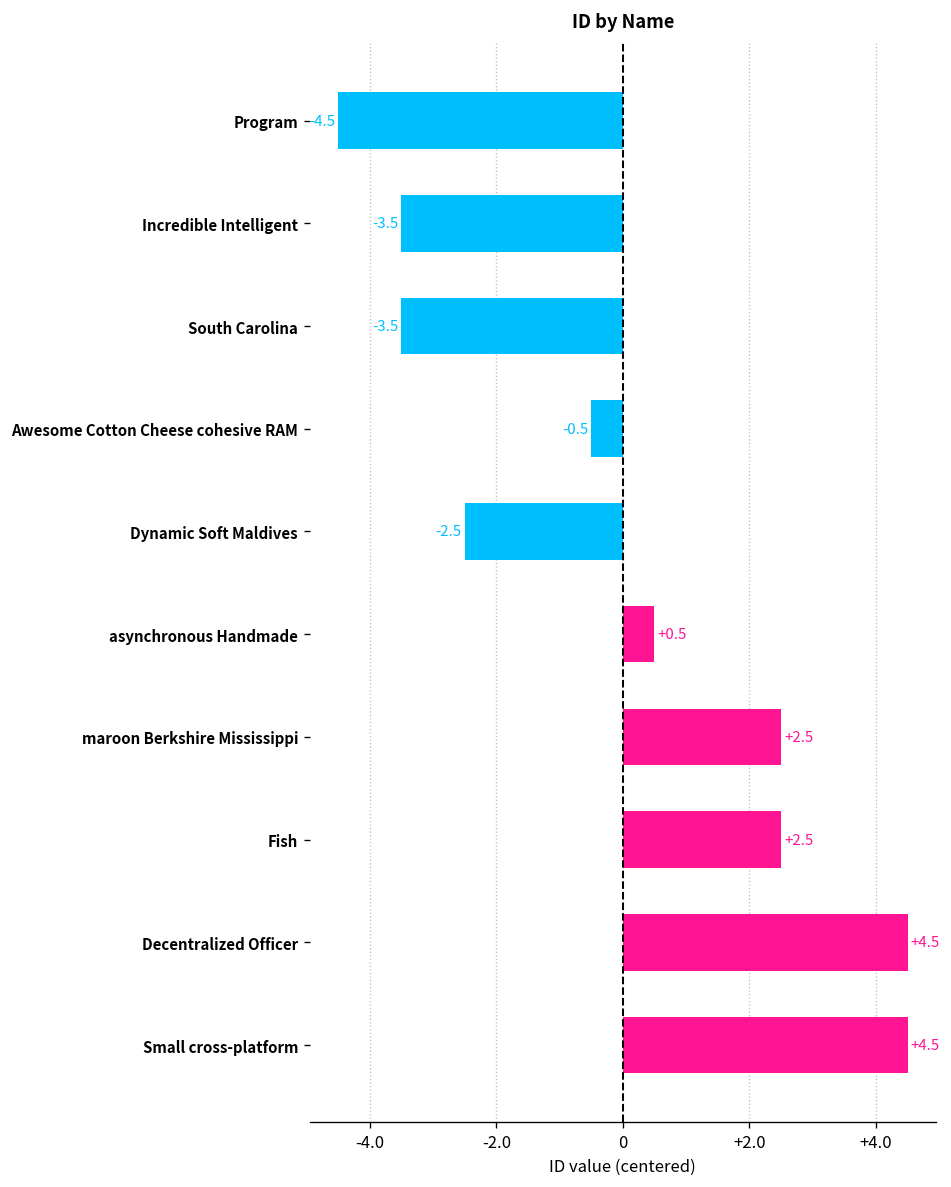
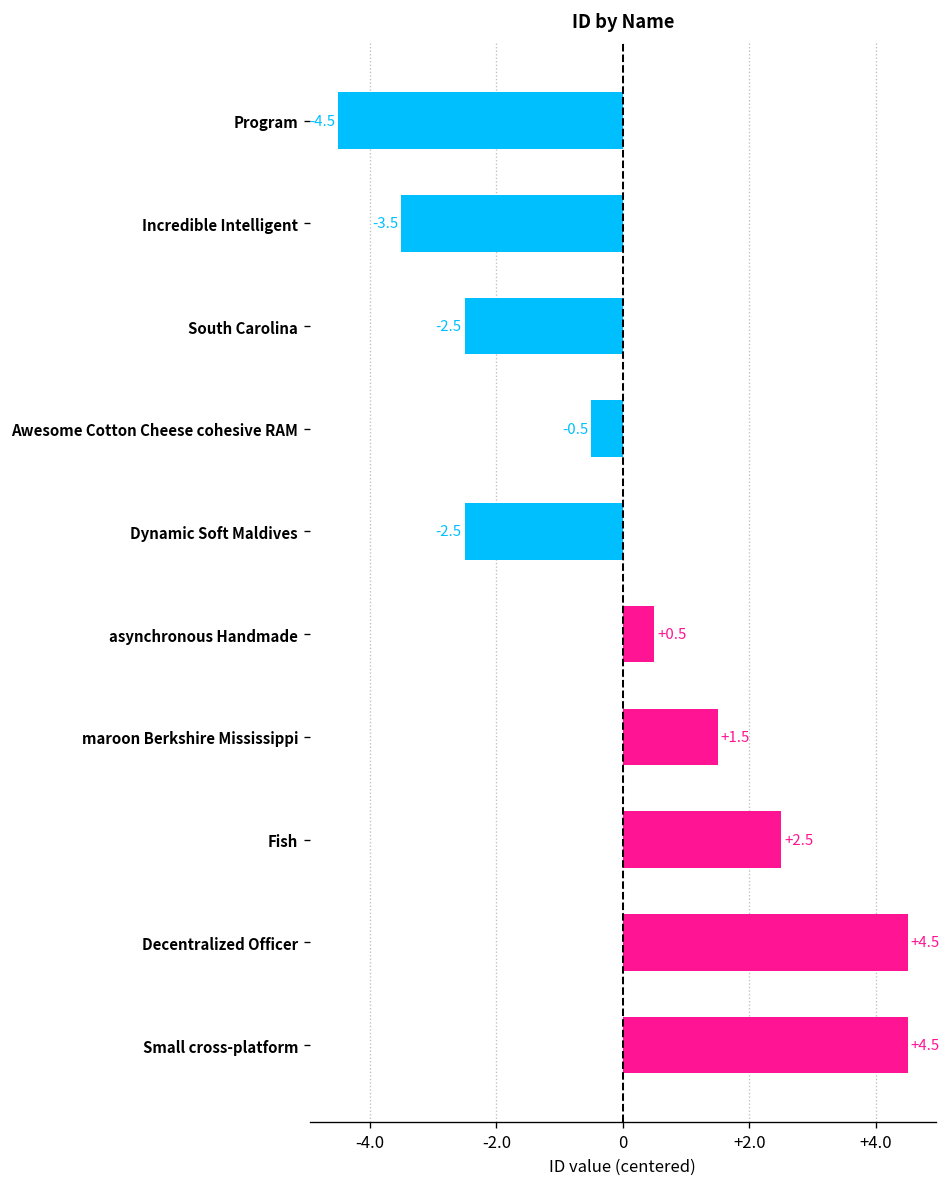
South Carolina: -3.5 -> -2.5
maroon Berkshire Mississippi: +2.5 -> +1.5
